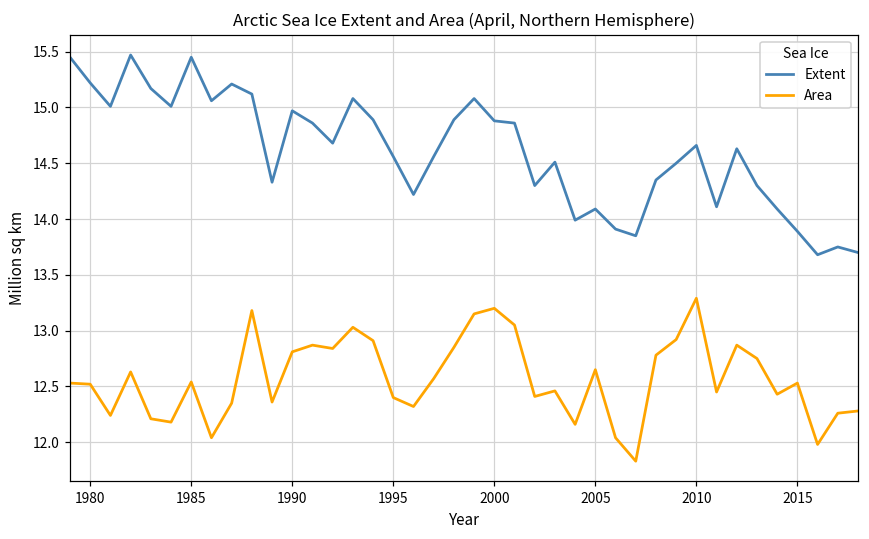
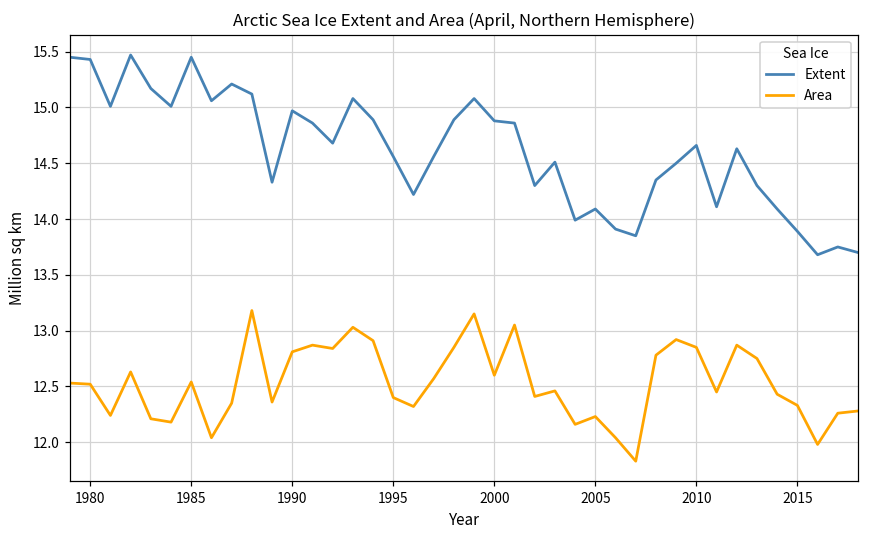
Extent, 1980: 15.22 -> 15.43
Area, 2000: 13.2 -> 12.6
Area, 2005: 12.65 -> 12.23
Area, 2010: 13.29 -> 12.85
Area, 2015: 12.53 -> 12.33
